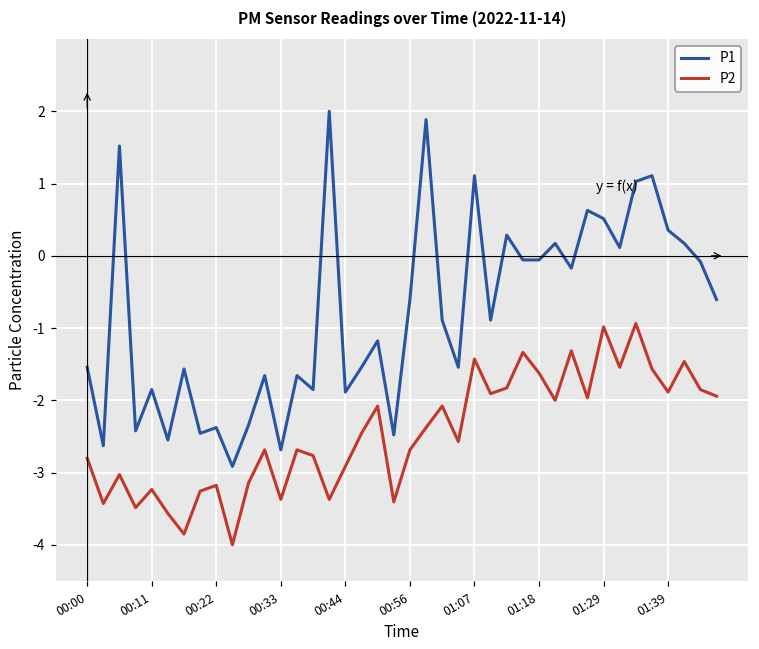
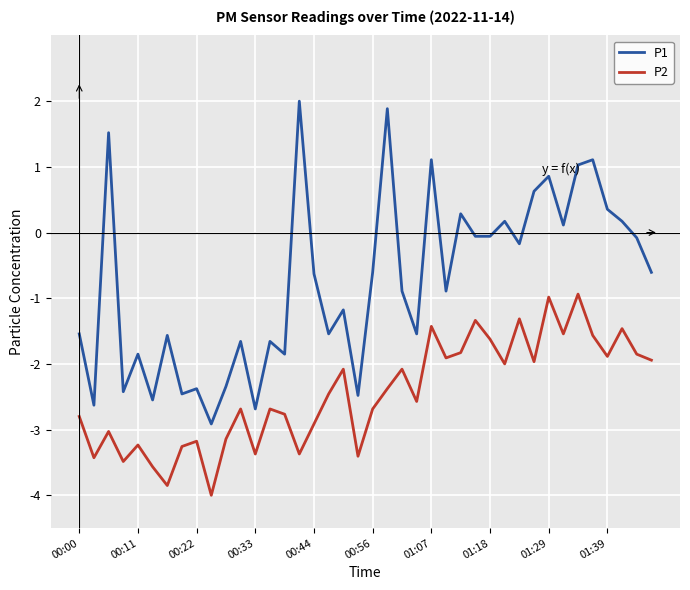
P1, 00:44: -1.9 -> -0.6
P1, 01:29: 0.5 -> 0.9
